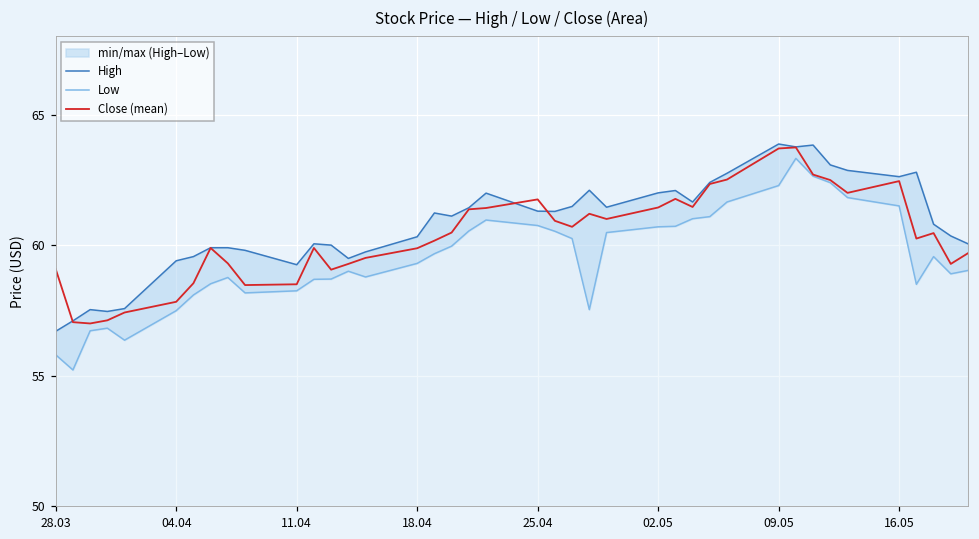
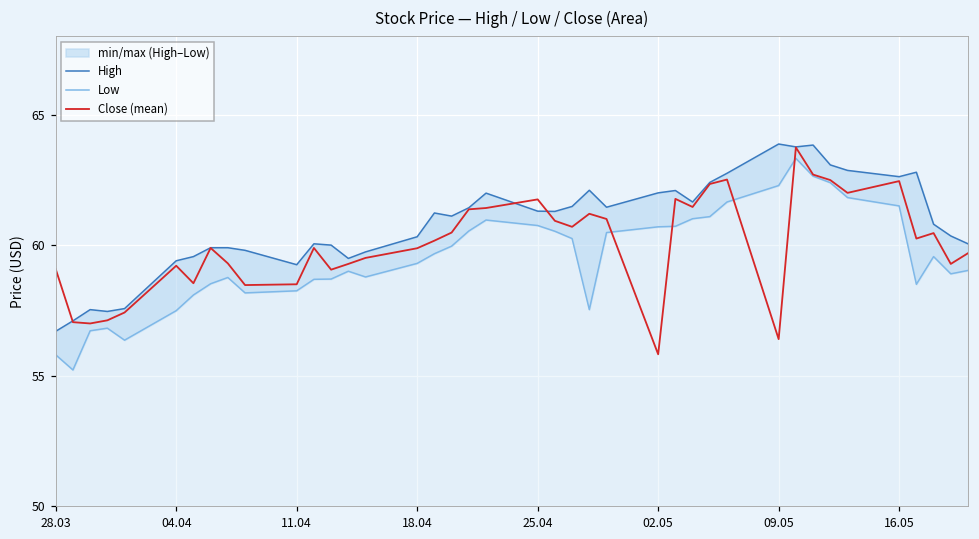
Close (mean), 04.04: 57.8 -> 59.2
Close (mean), 02.05: 61.4 -> 55.8
Close (mean), 09.05: 63.7 -> 56.4
